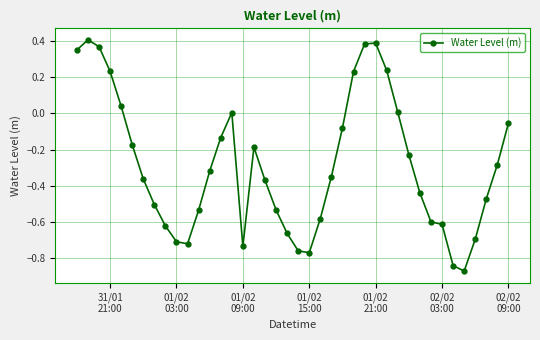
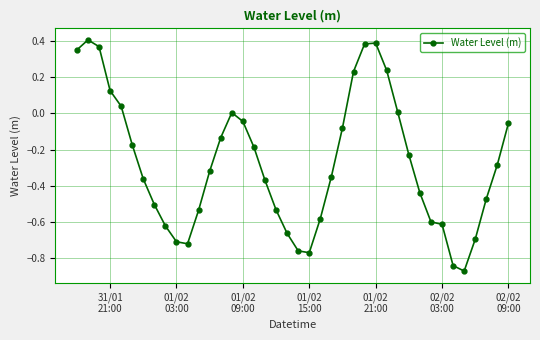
31/01 21:00: 0.23 -> 0.13
01/02 09:00: -0.74 -> -0.04
